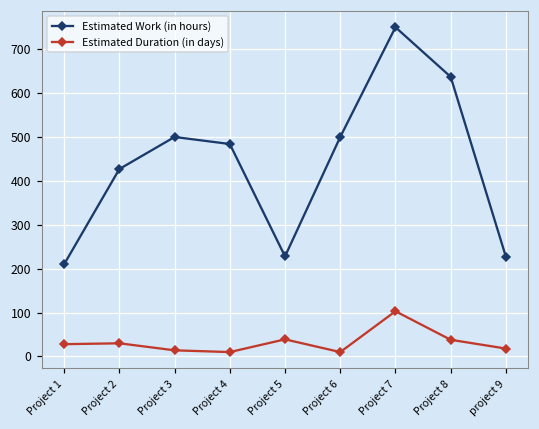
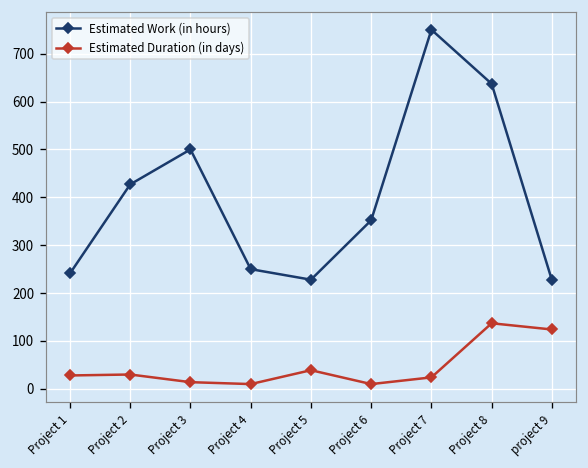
Estimated Work (in hours), Project 1: 210 -> 240
Estimated Work (in hours), Project 4: 480 -> 250
Estimated Work (in hours), Project 6: 500 -> 350
Estimated Duration (in days), Project 7: 100 -> 20
Estimated Duration (in days), Project 8: 40 -> 140
Estimated Duration (in days), project 9: 20 -> 120
